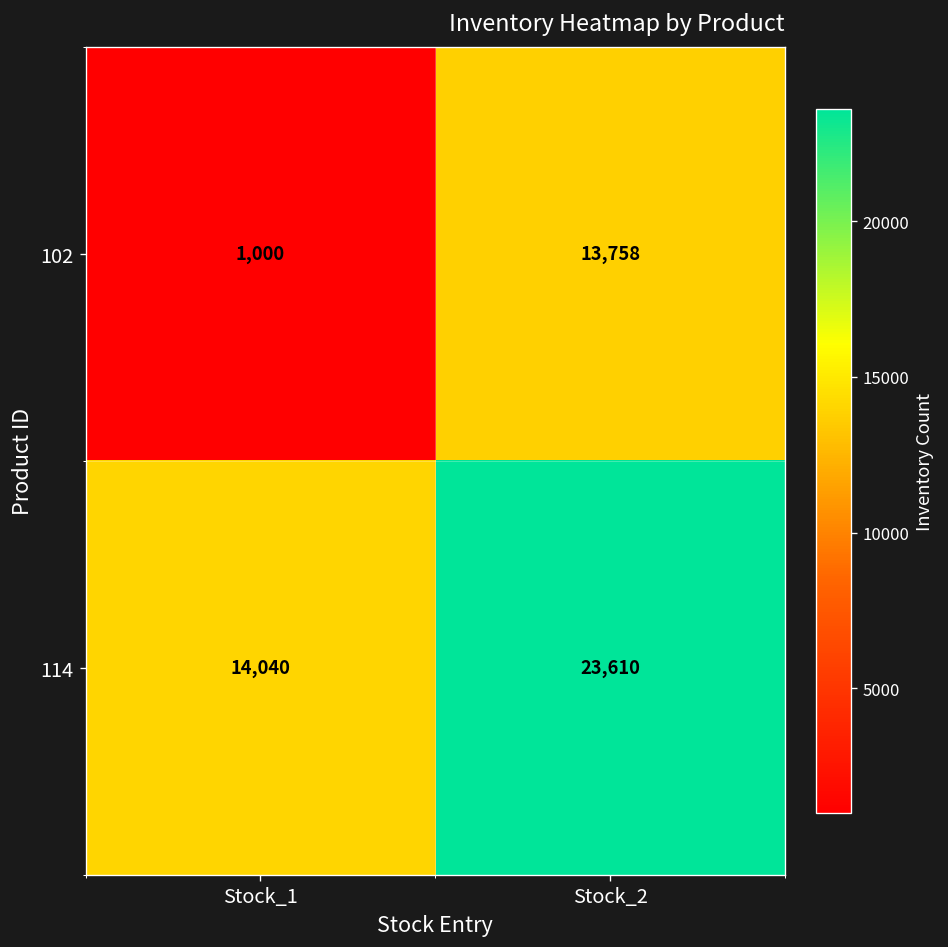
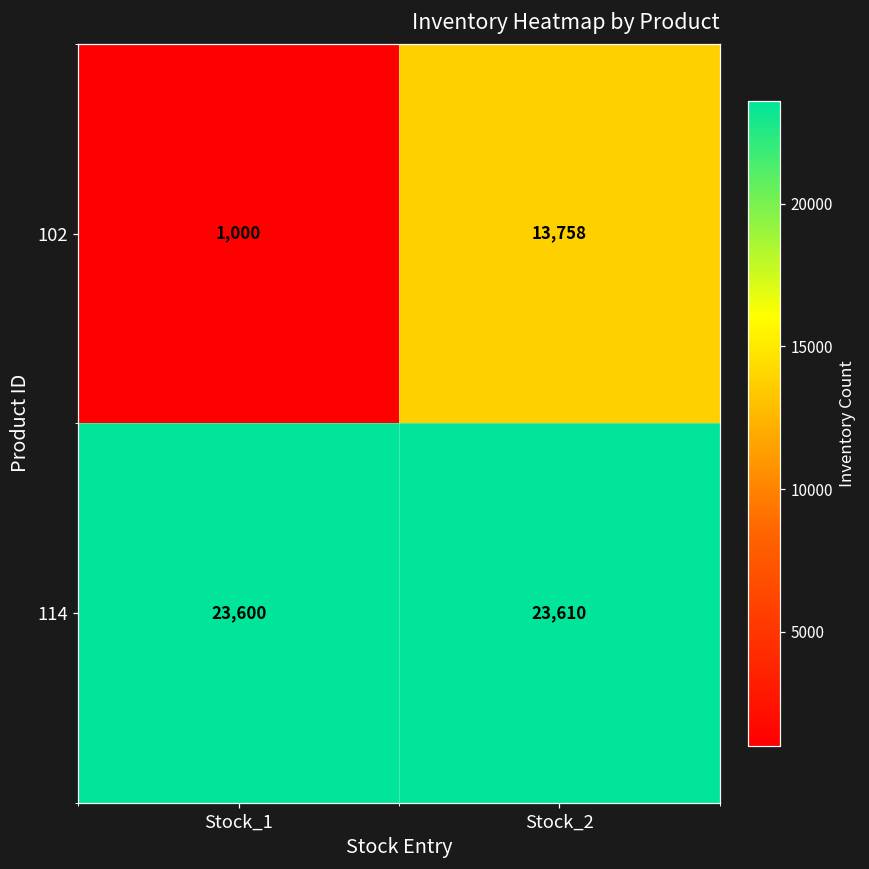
114, Stock_1: 14,040 -> 23,600
